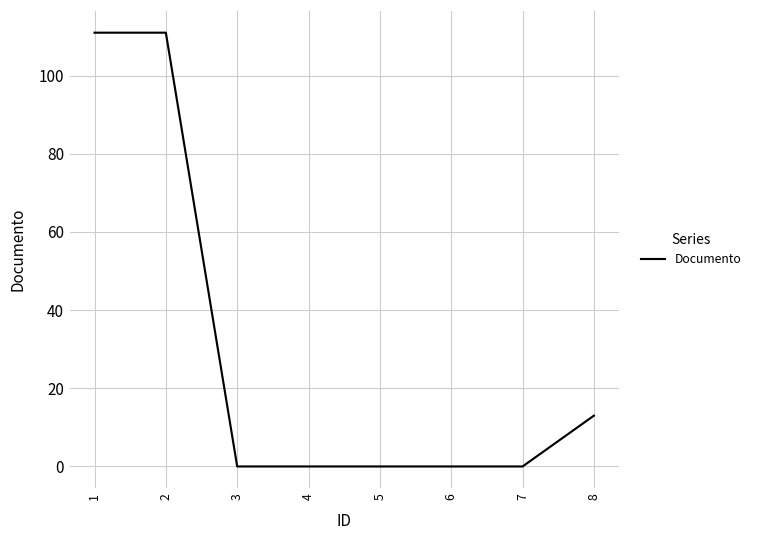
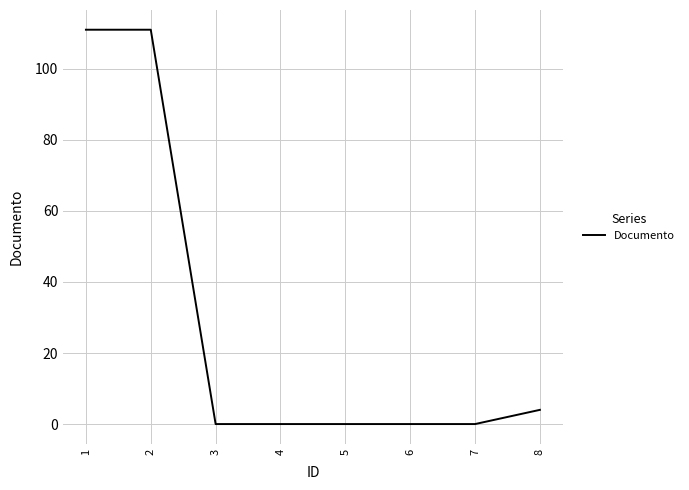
8: 13 -> 4
